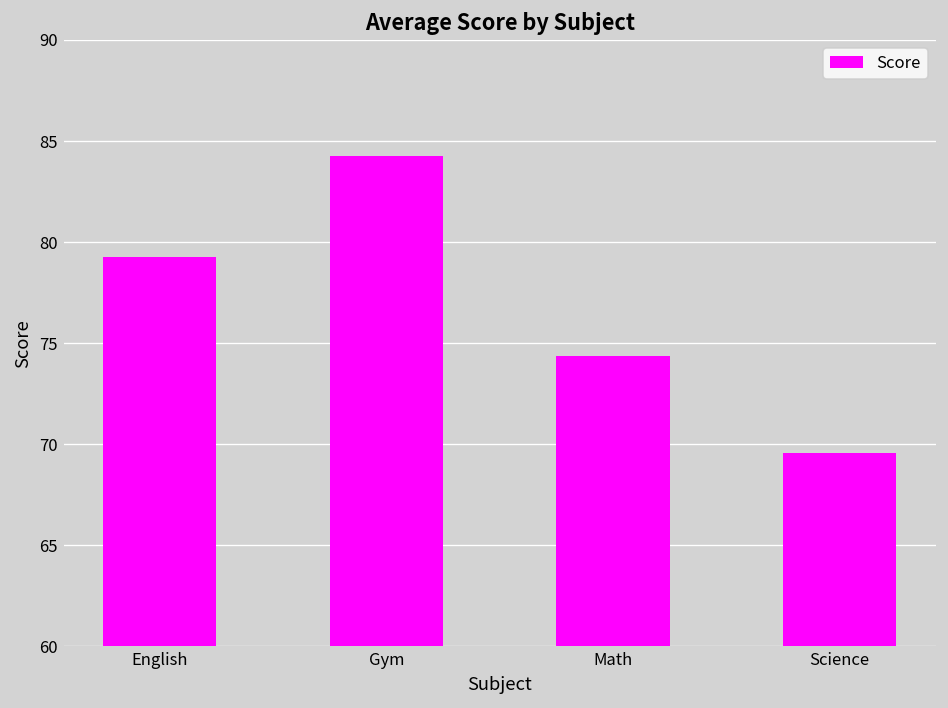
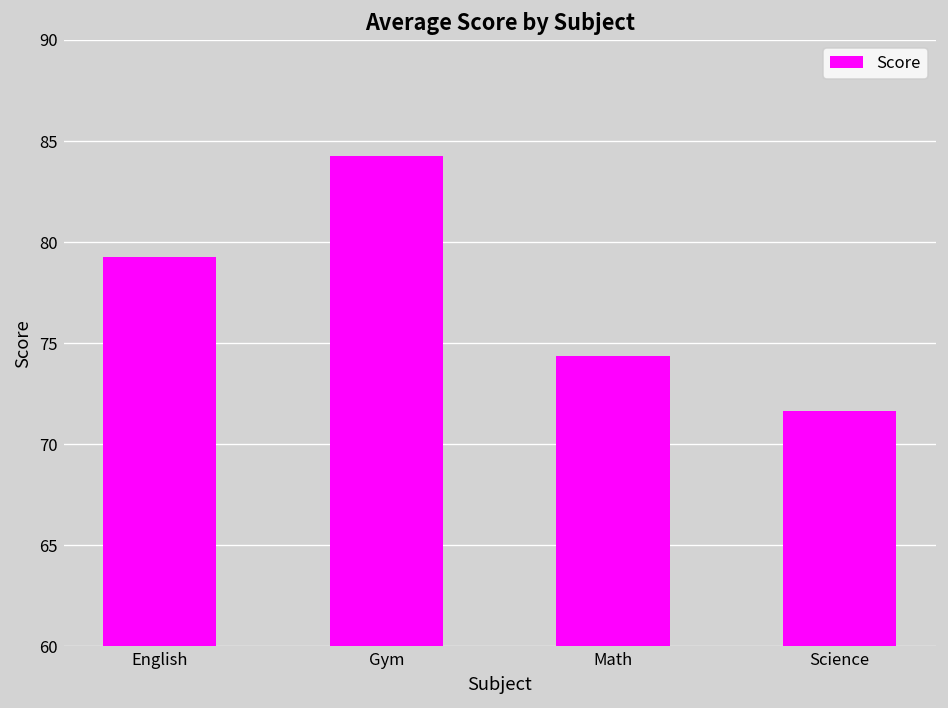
Science: 69.5 -> 71.6
